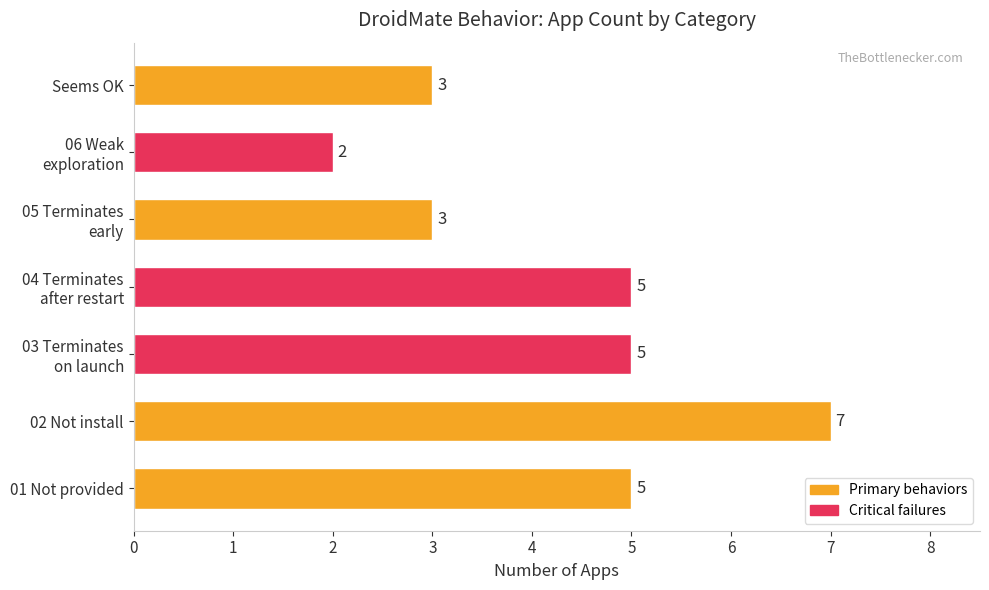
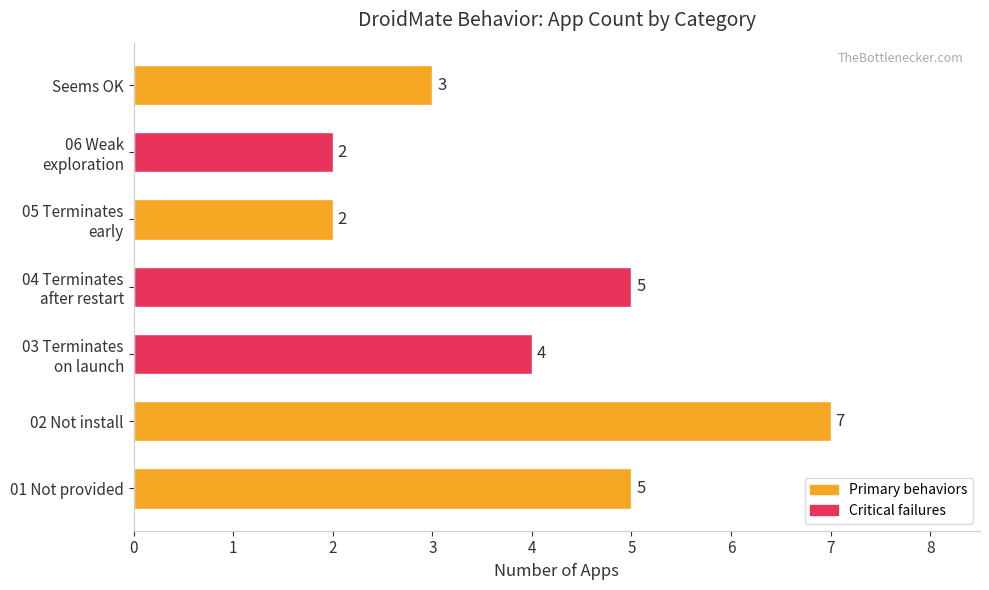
05 Terminates early: 3 -> 2
03 Terminates on launch: 5 -> 4
